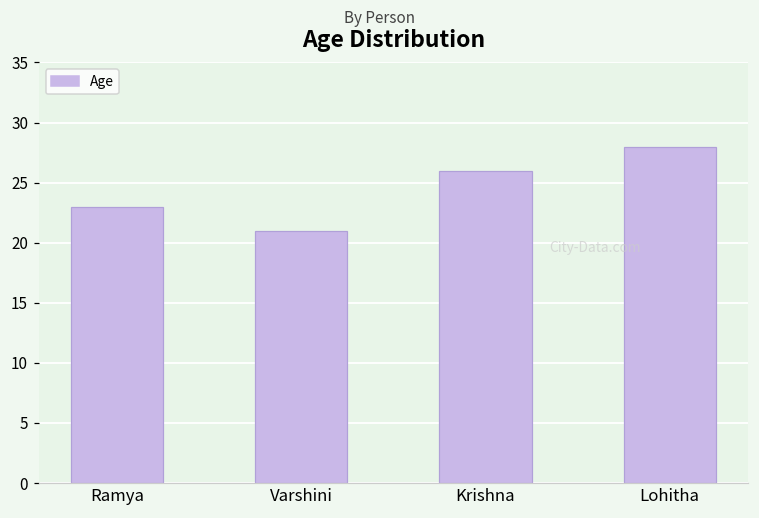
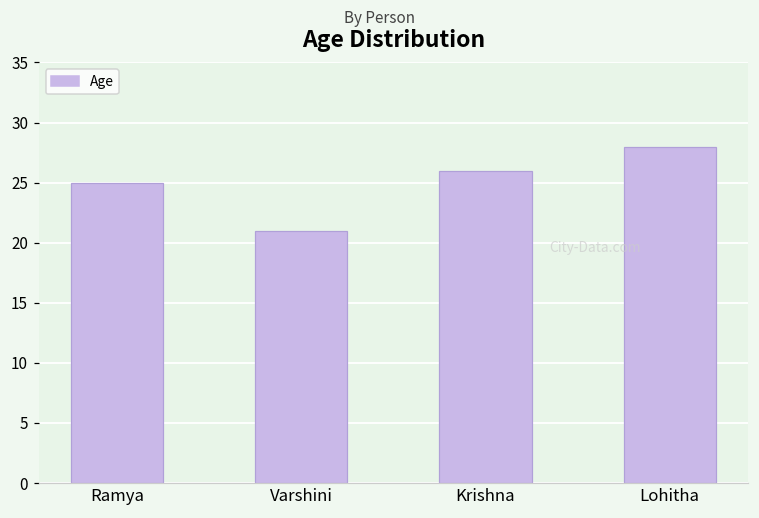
Ramya: 23 -> 25
